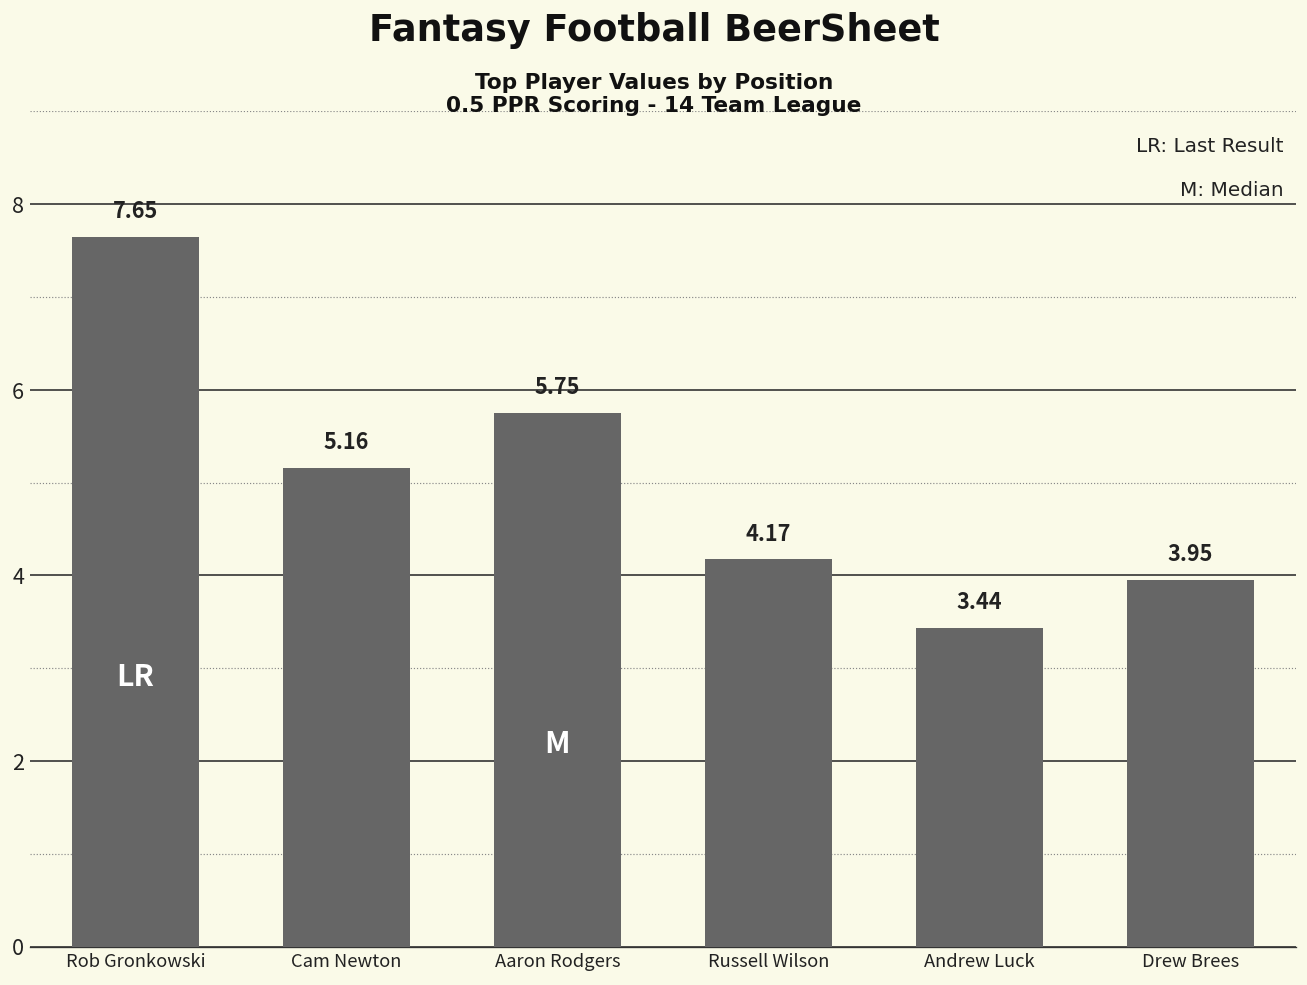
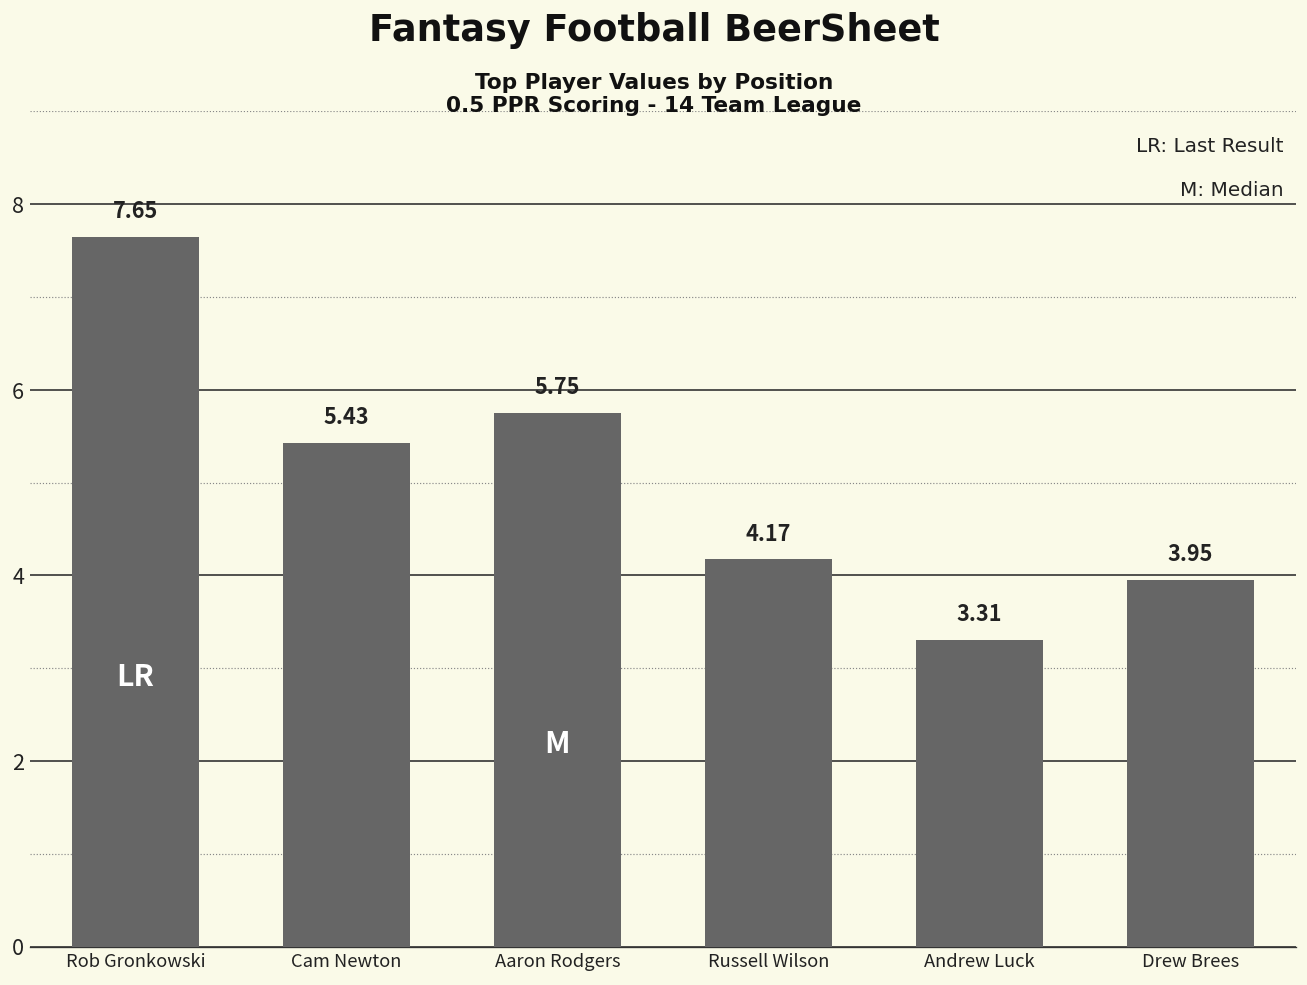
Cam Newton: 5.16 -> 5.43
Andrew Luck: 3.44 -> 3.31
